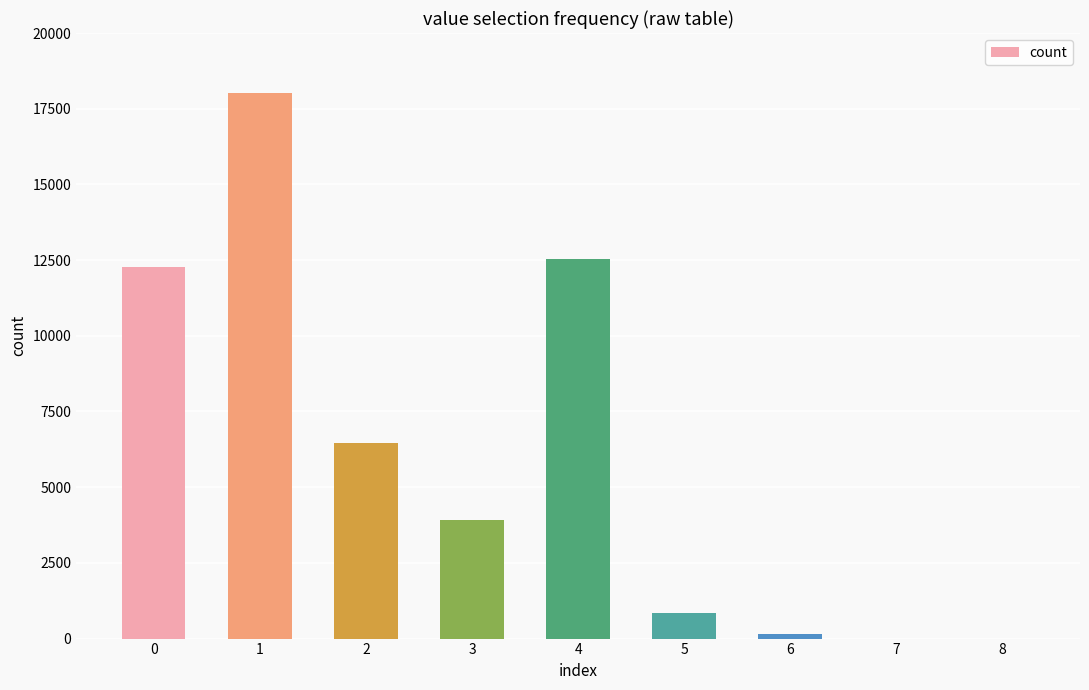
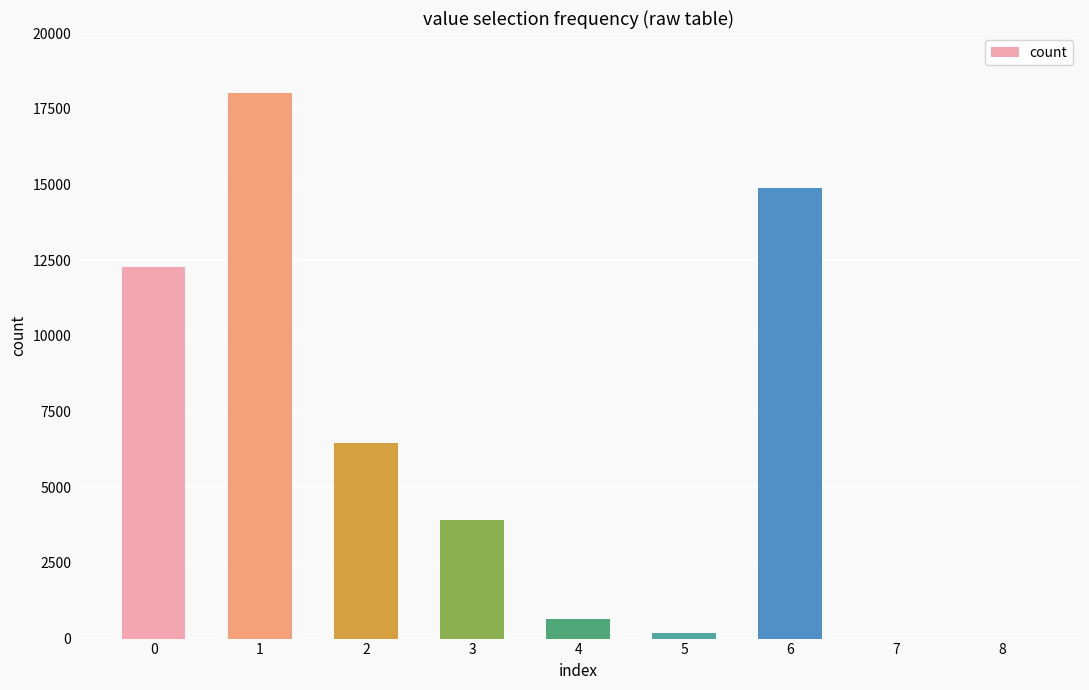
4: 12500 -> 700
5: 900 -> 200
6: 200 -> 14900
